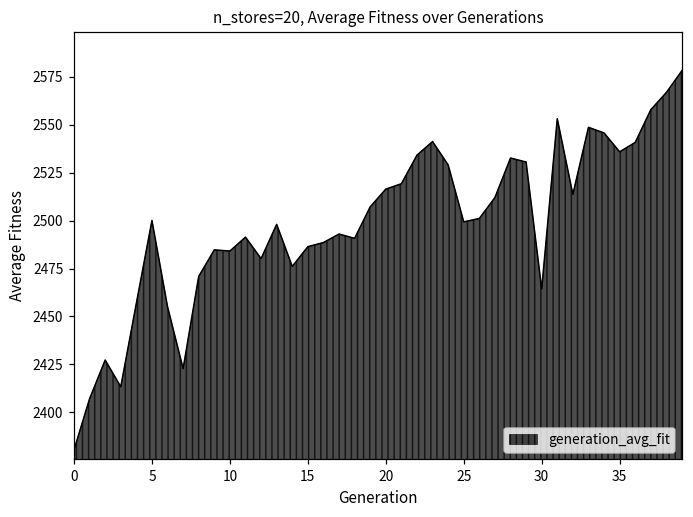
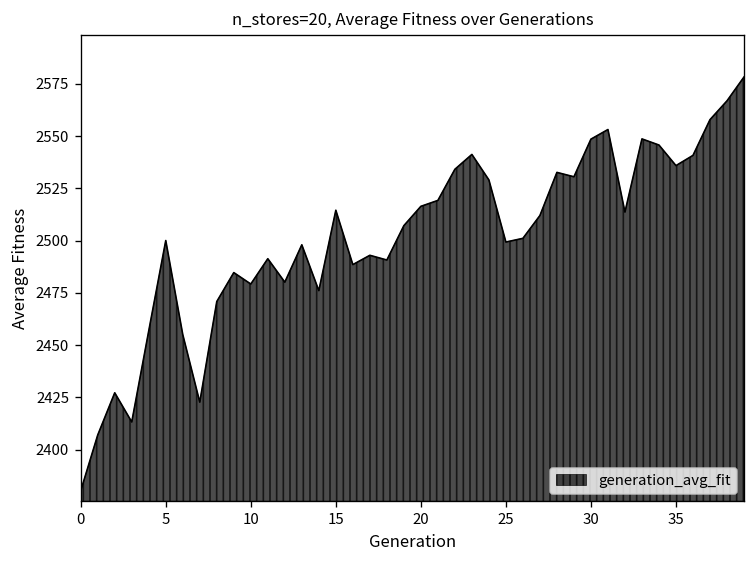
10: 2484 -> 2479
15: 2486 -> 2515
30: 2464 -> 2549
